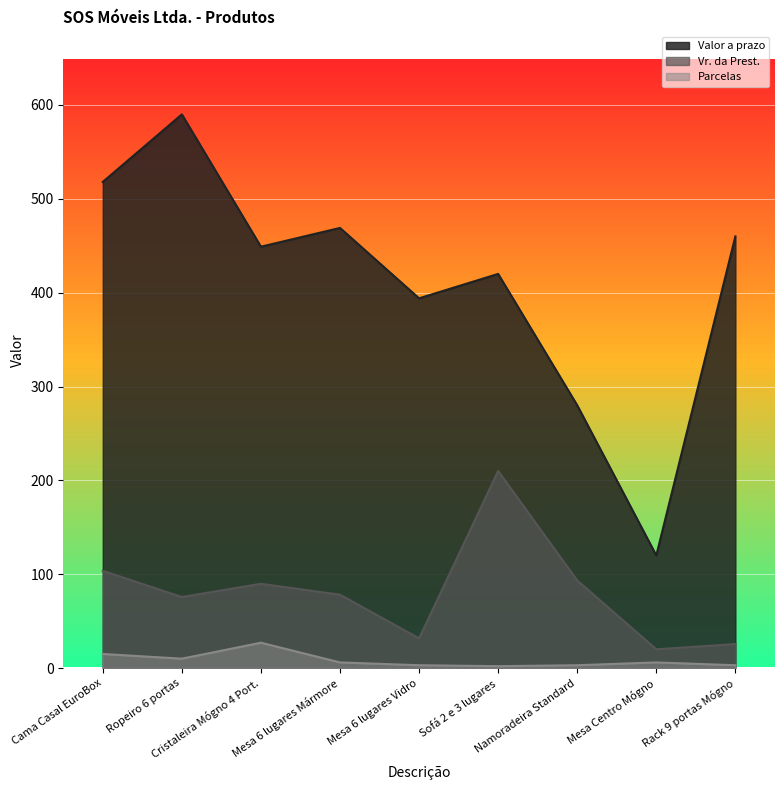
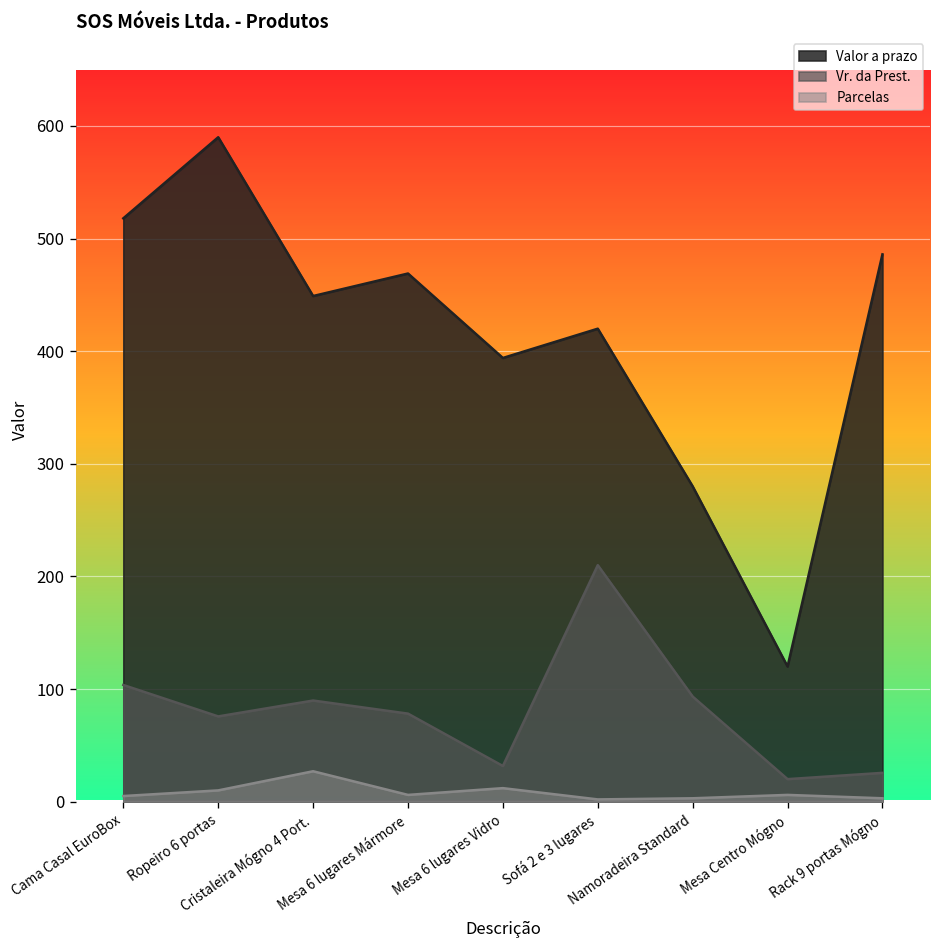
Parcelas, Cama Casal EuroBox: 20 -> 10
Parcelas, Mesa 6 lugares Vidro: 0 -> 10
Valor a prazo, Rack 9 portas Mógno: 460 -> 490
